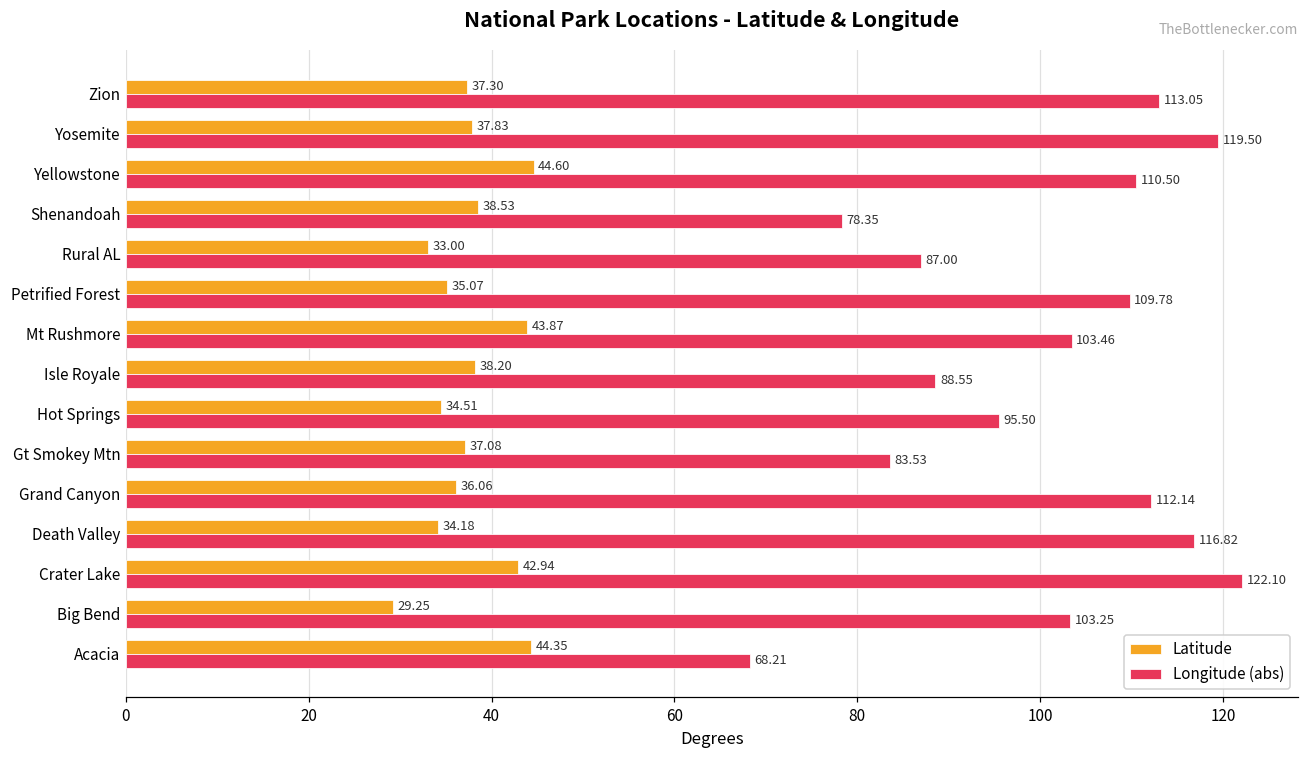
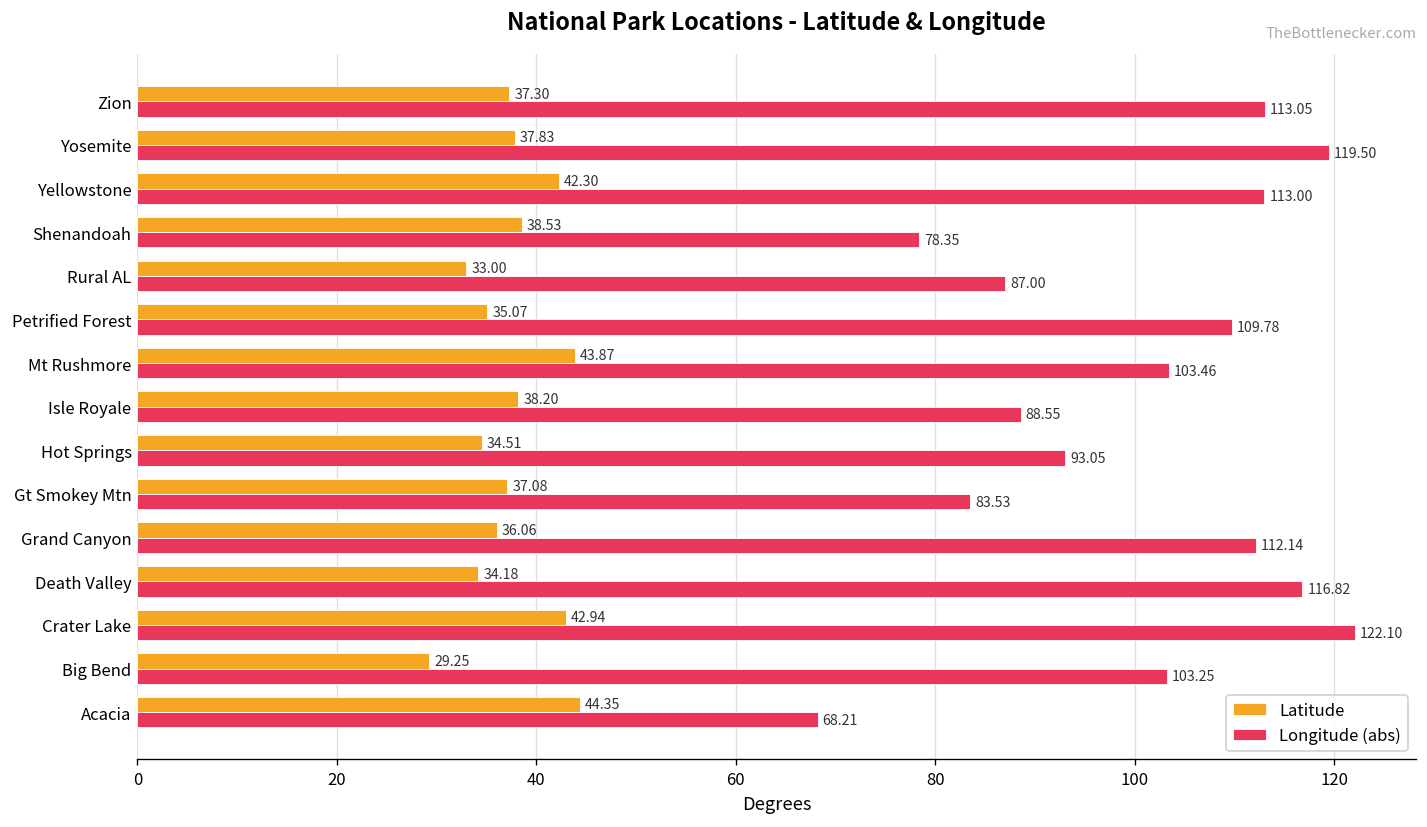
Latitude, Yellowstone: 44.60 -> 42.30
Longitude (abs), Yellowstone: 110.50 -> 113.00
Longitude (abs), Hot Springs: 95.50 -> 93.05
